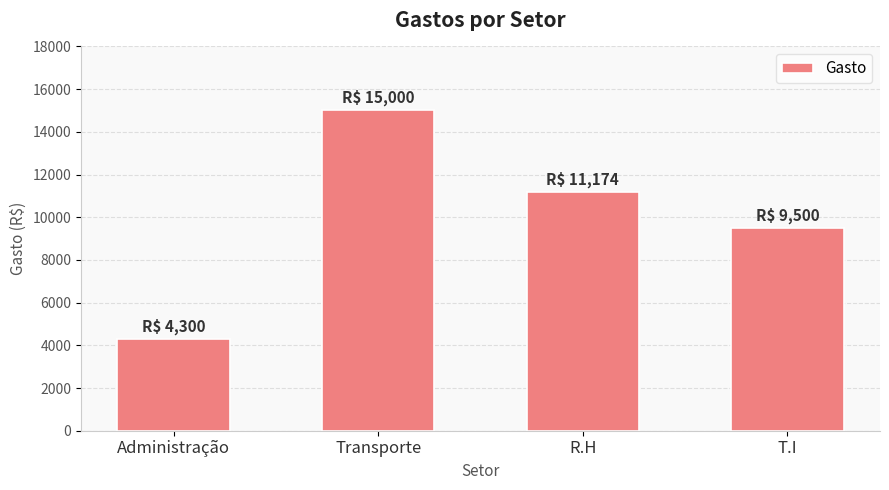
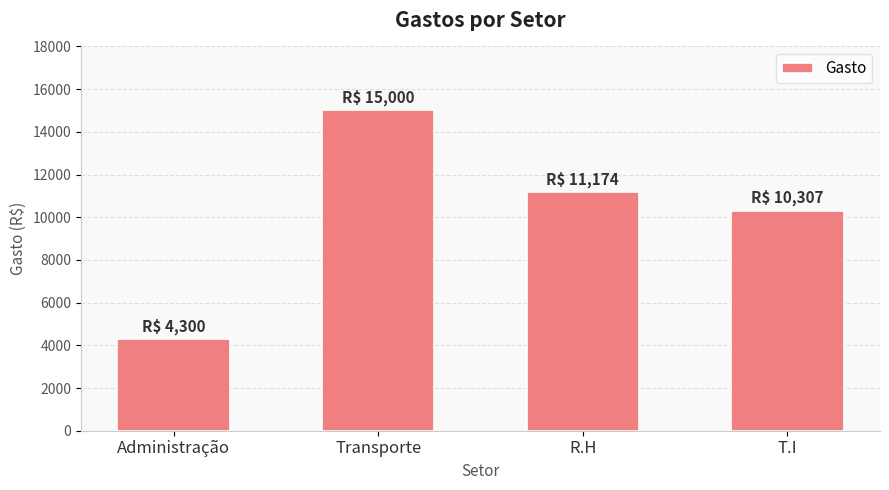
T.I: 9,500 -> 10,307
